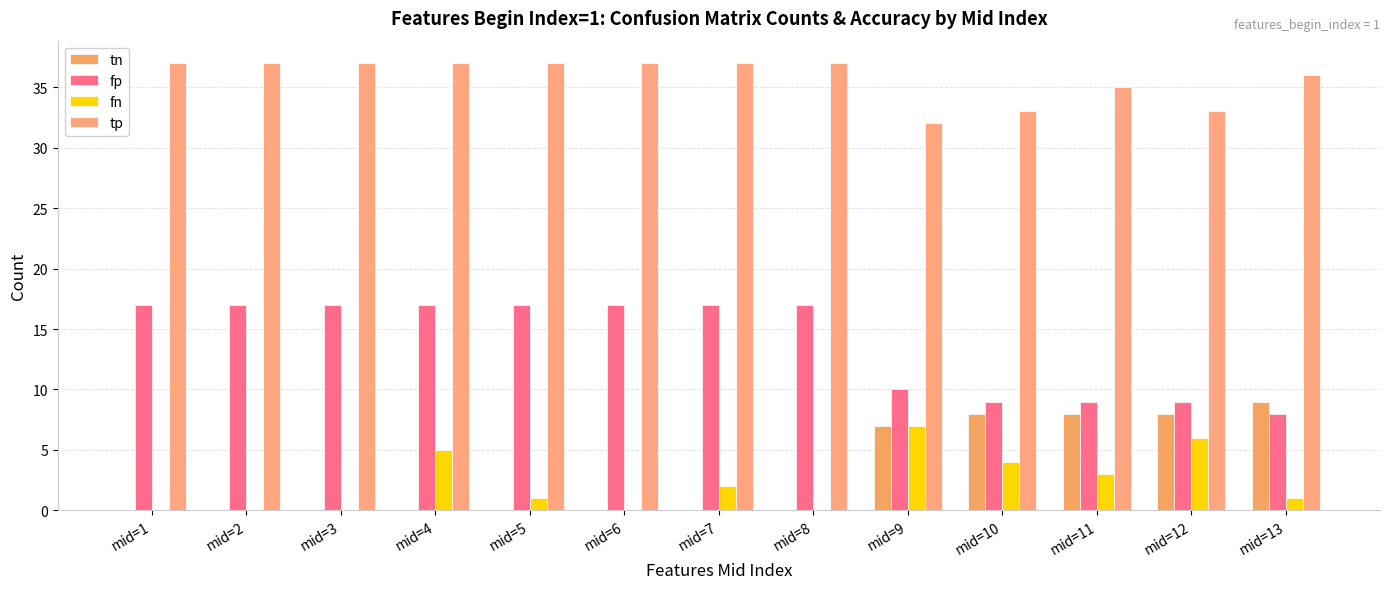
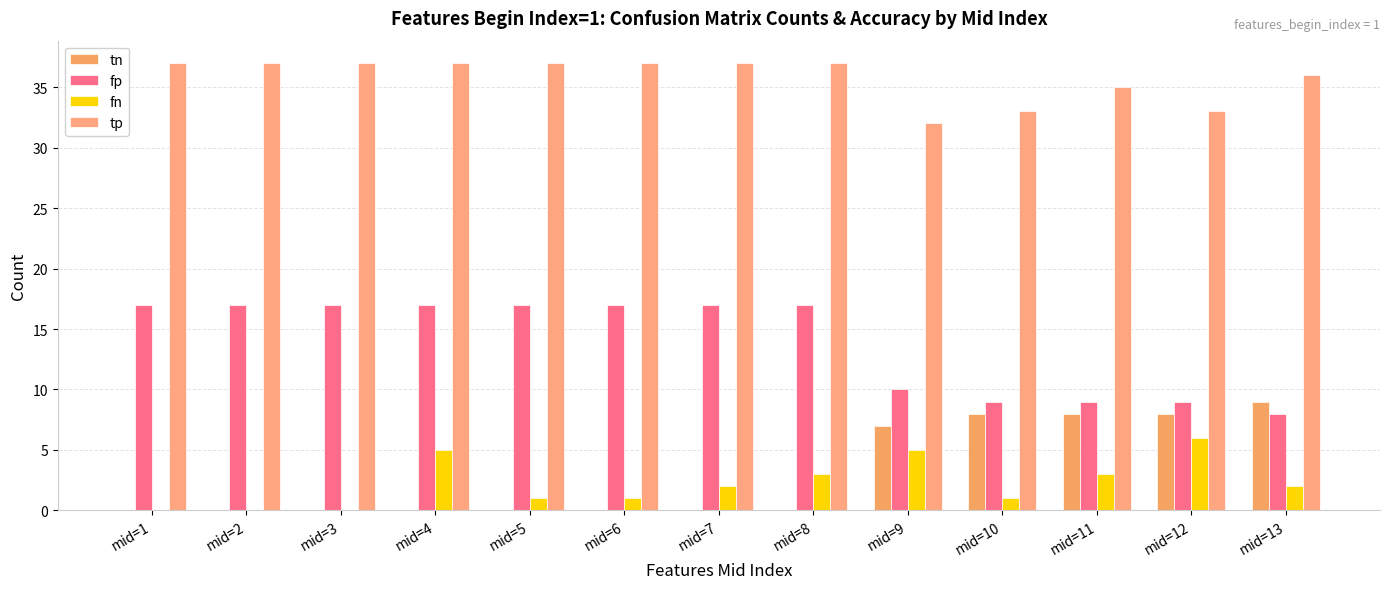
fn, mid=6: 0 -> 1
fn, mid=8: 0 -> 3
fn, mid=9: 7 -> 5
fn, mid=10: 4 -> 1
fn, mid=13: 1 -> 2
